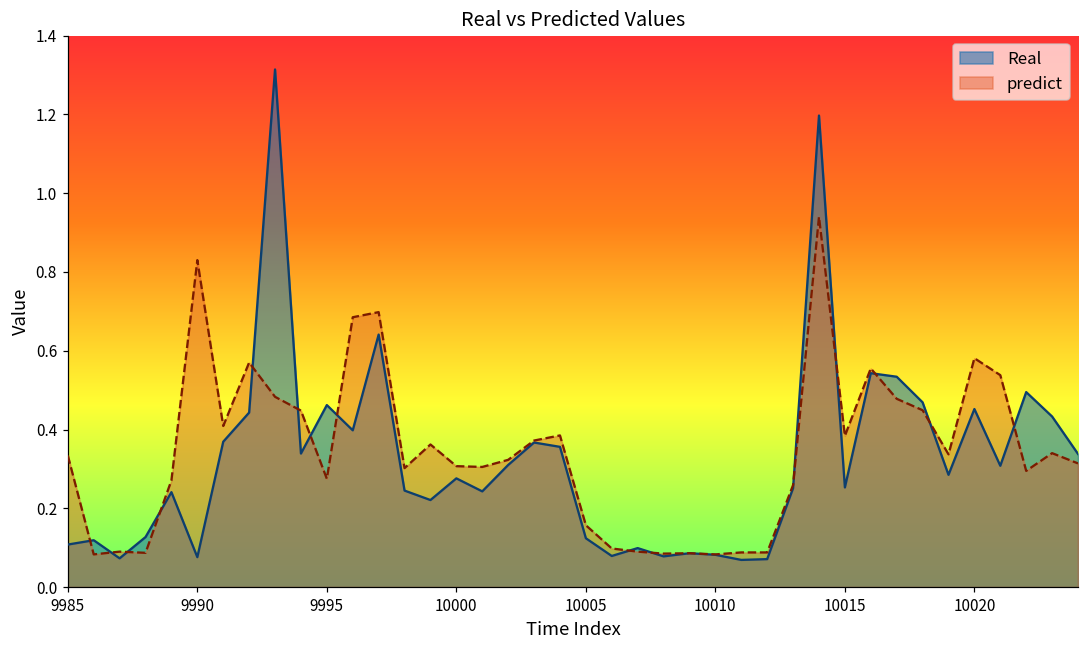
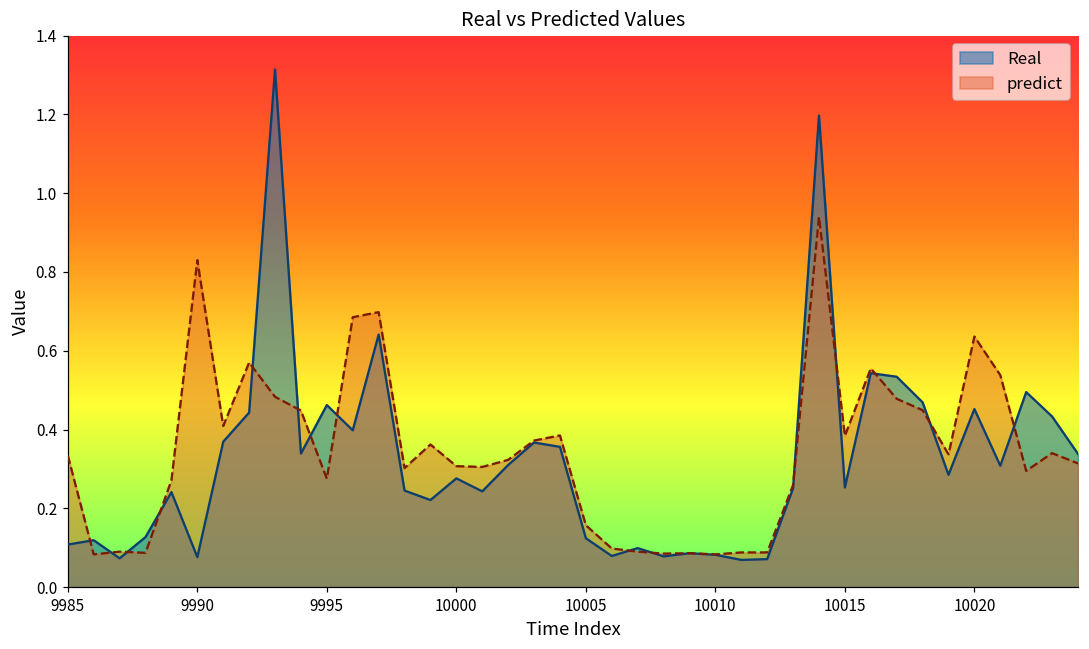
predict, 10020: 0.58 -> 0.64
